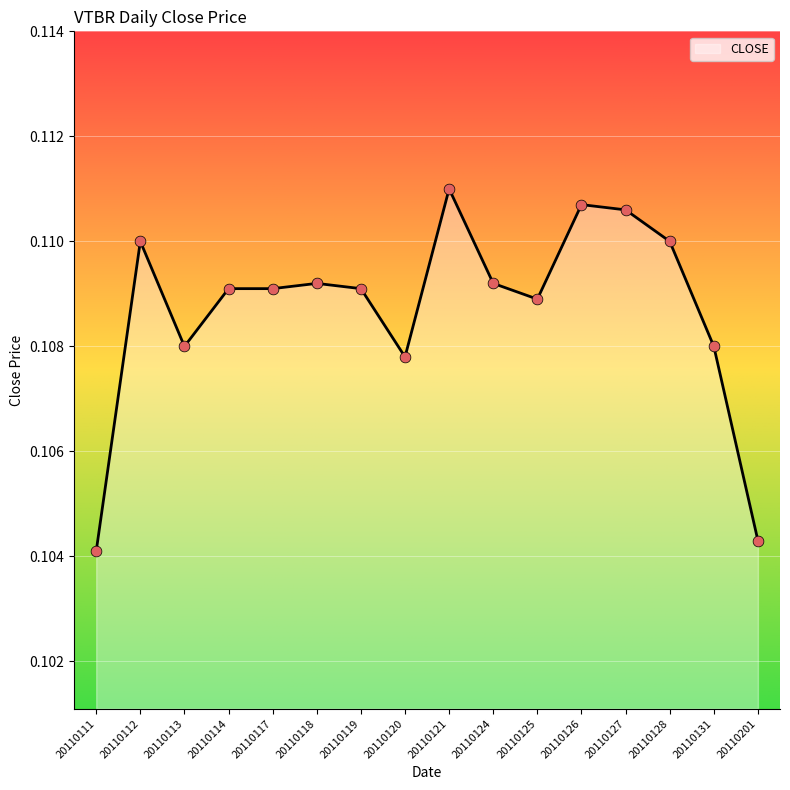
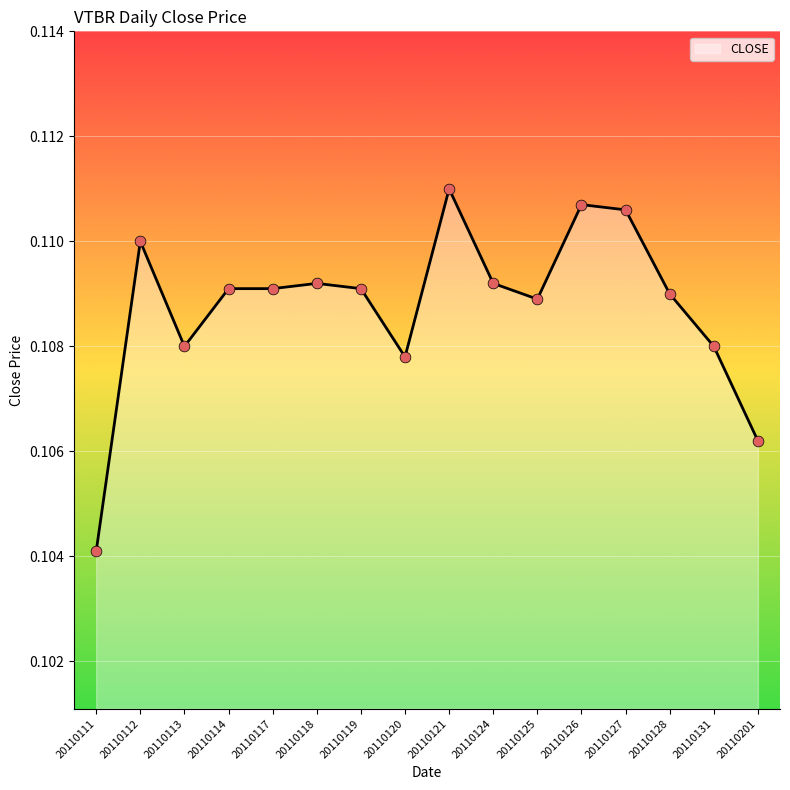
20110128: 0.110 -> 0.109
20110201: 0.1043 -> 0.1062
